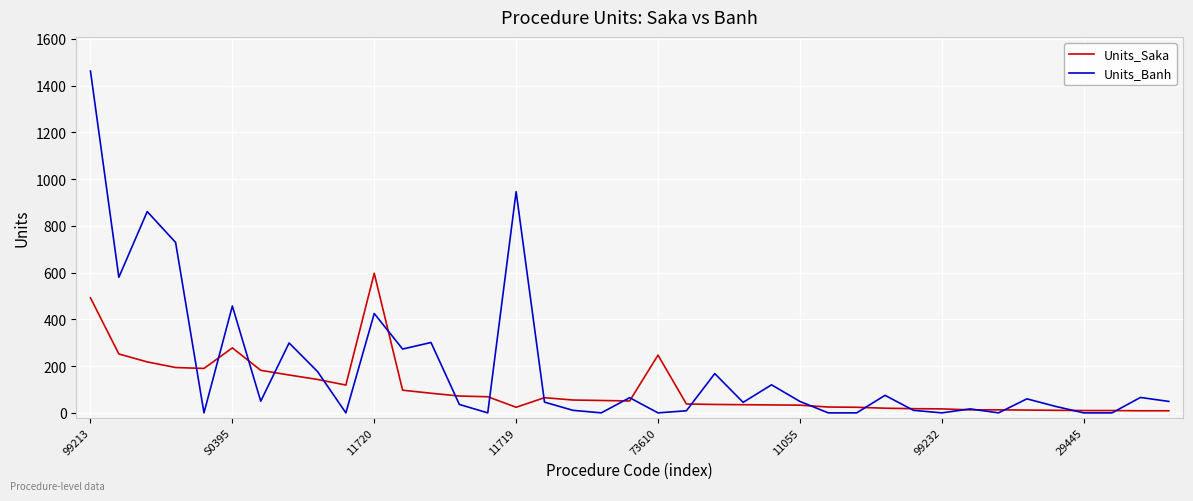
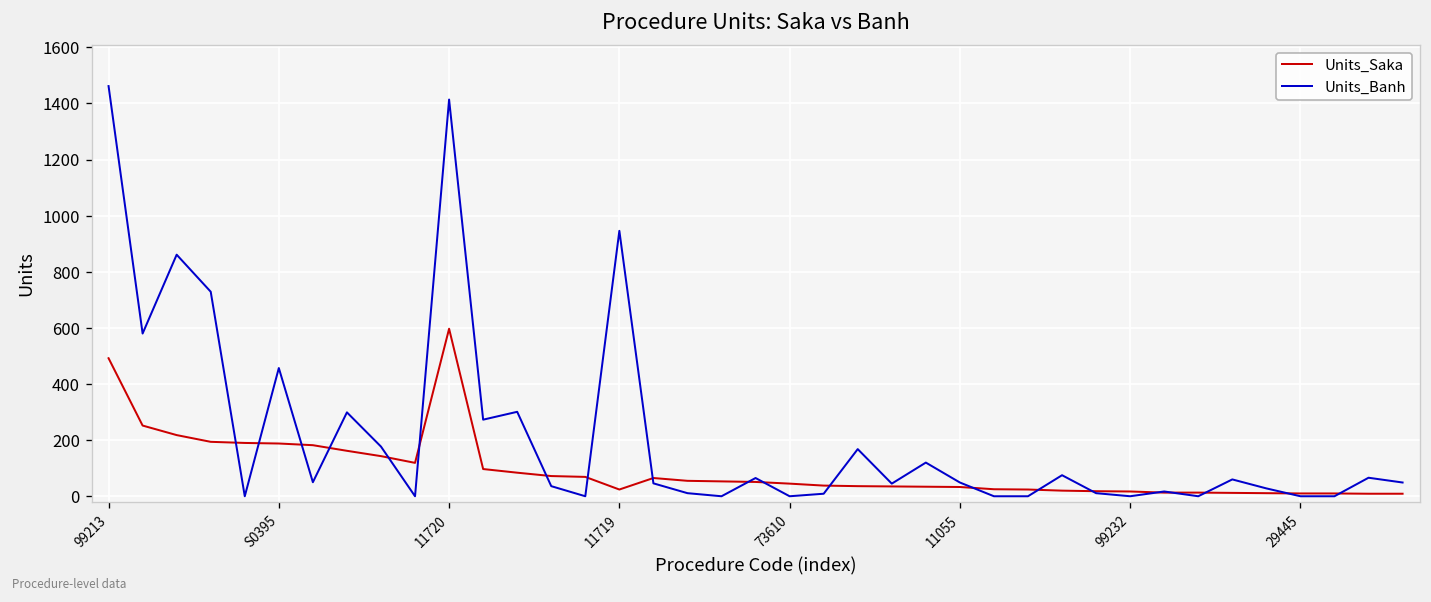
Units_Saka, S0395: 280 -> 190
Units_Banh, 11720: 430 -> 1410
Units_Saka, 73610: 250 -> 50
